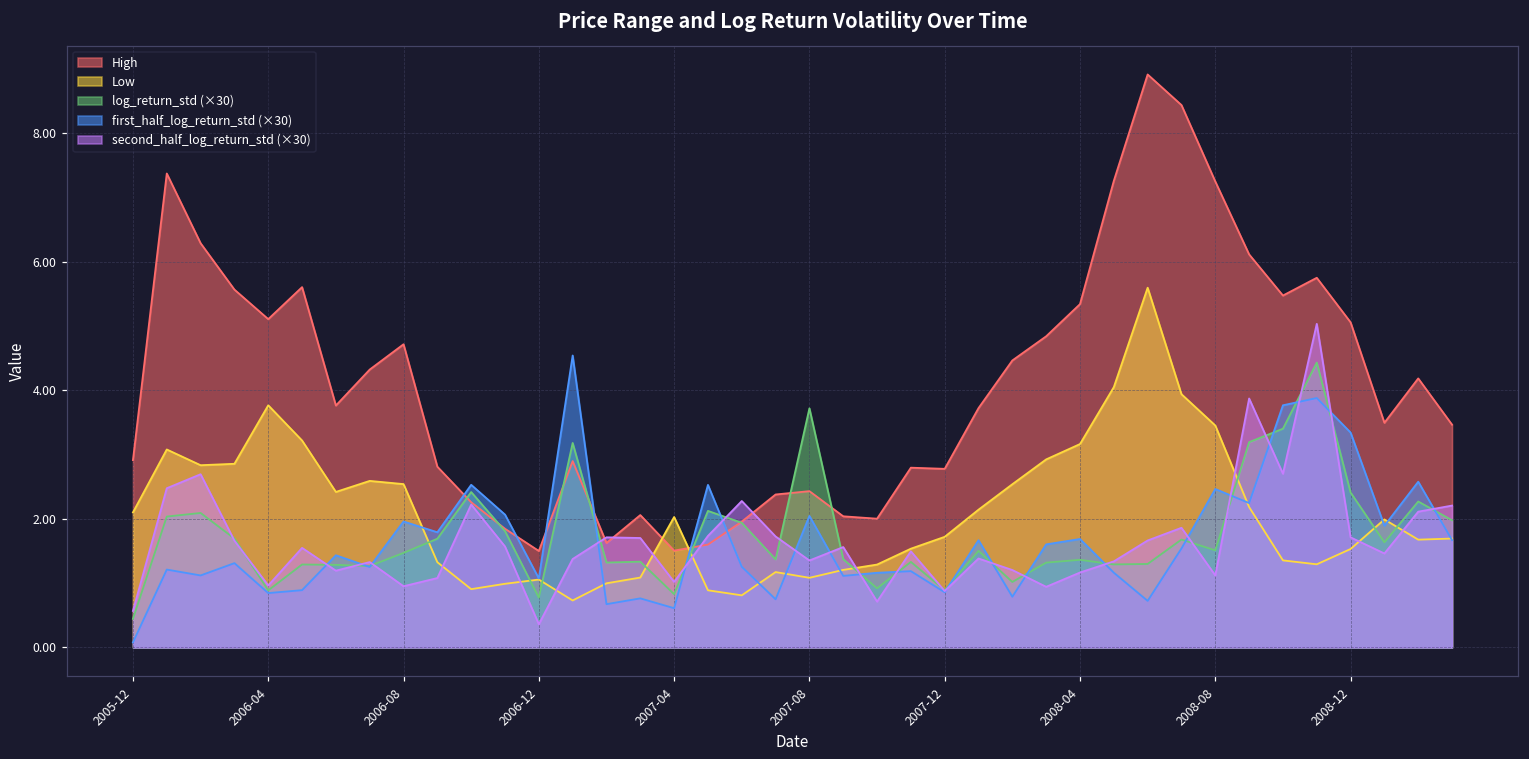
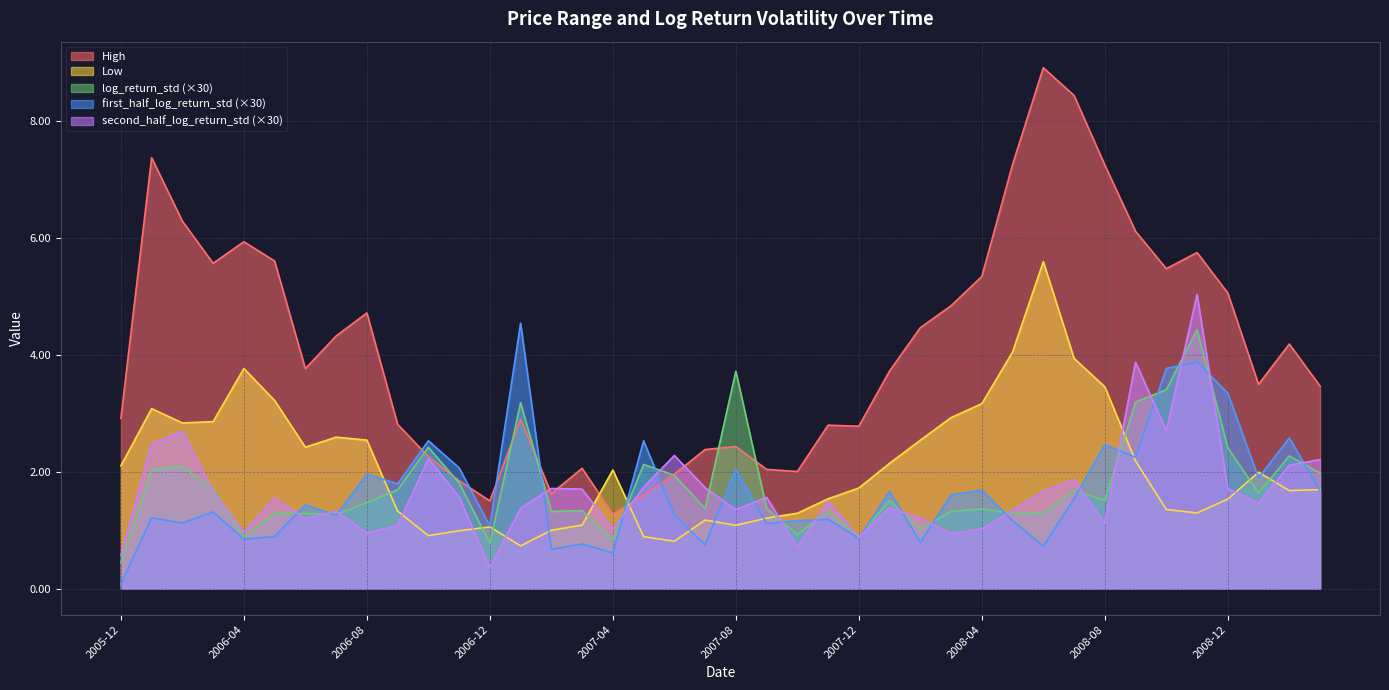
High, 2006-04: 5.1 -> 5.9
High, 2007-04: 1.5 -> 1.3
second_half_log_return_std (×30), 2008-04: 1.2 -> 1.0
